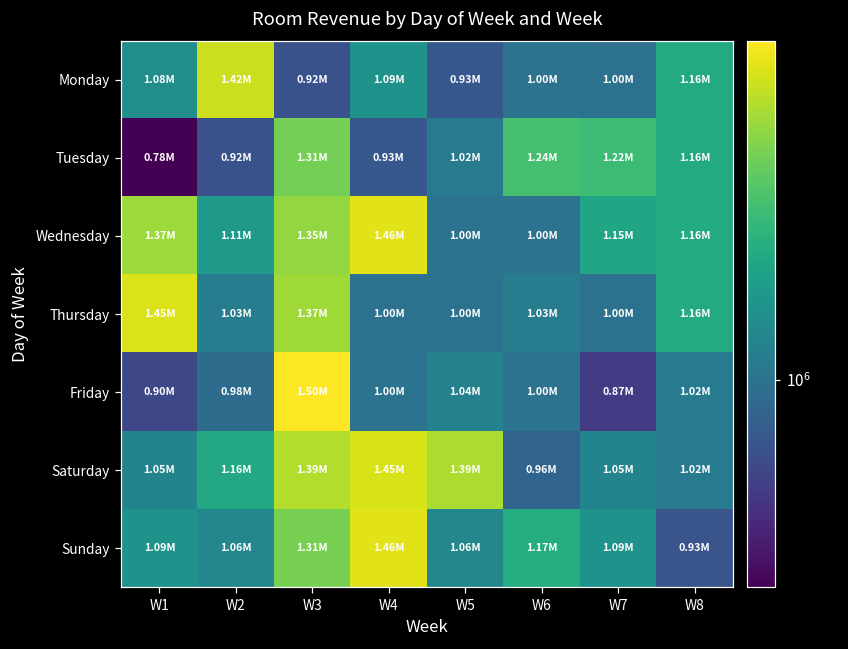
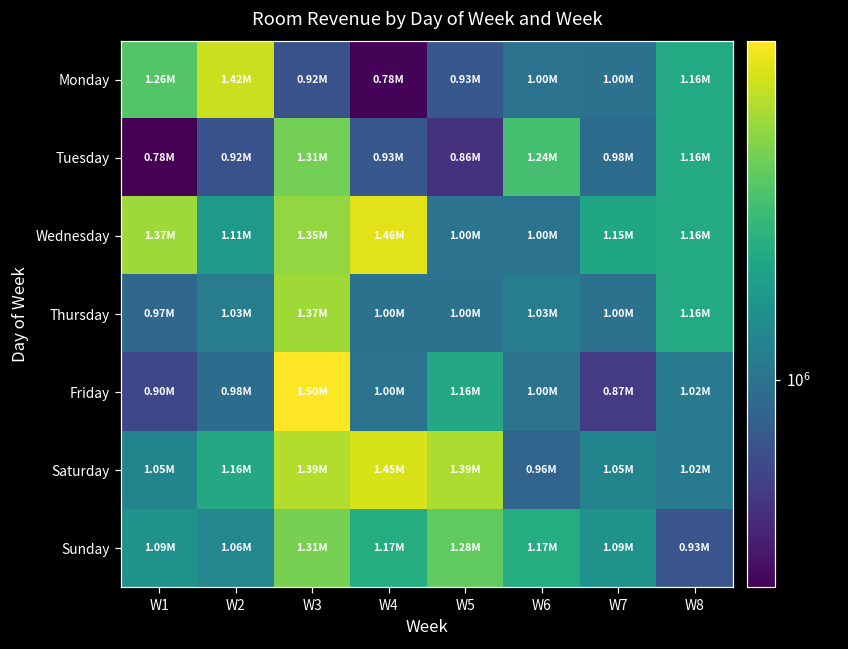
Monday, W1: 1.08M -> 1.26M
Monday, W4: 1.09M -> 0.78M
Tuesday, W5: 1.02M -> 0.86M
Tuesday, W7: 1.22M -> 0.98M
Thursday, W1: 1.45M -> 0.97M
Friday, W5: 1.04M -> 1.16M
Sunday, W4: 1.46M -> 1.17M
Sunday, W5: 1.06M -> 1.28M
